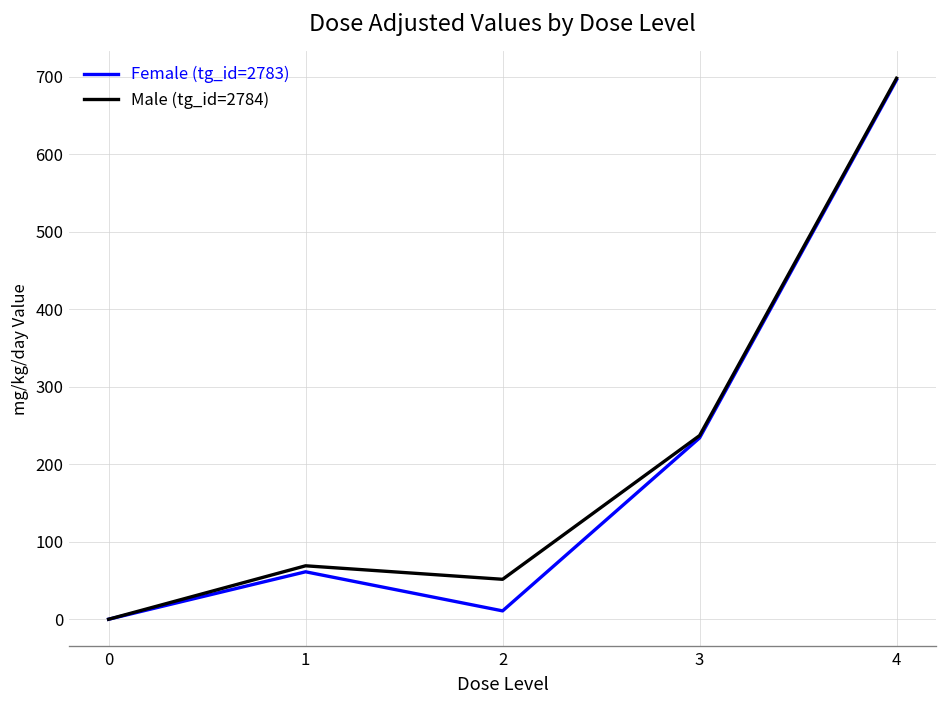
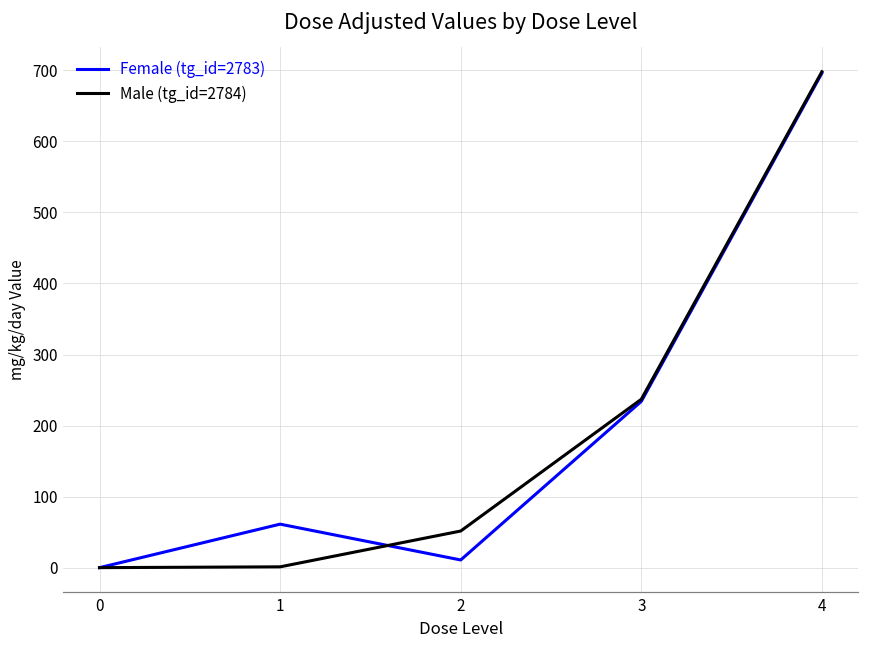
Male (tg_id=2784), 1: 70 -> 0
